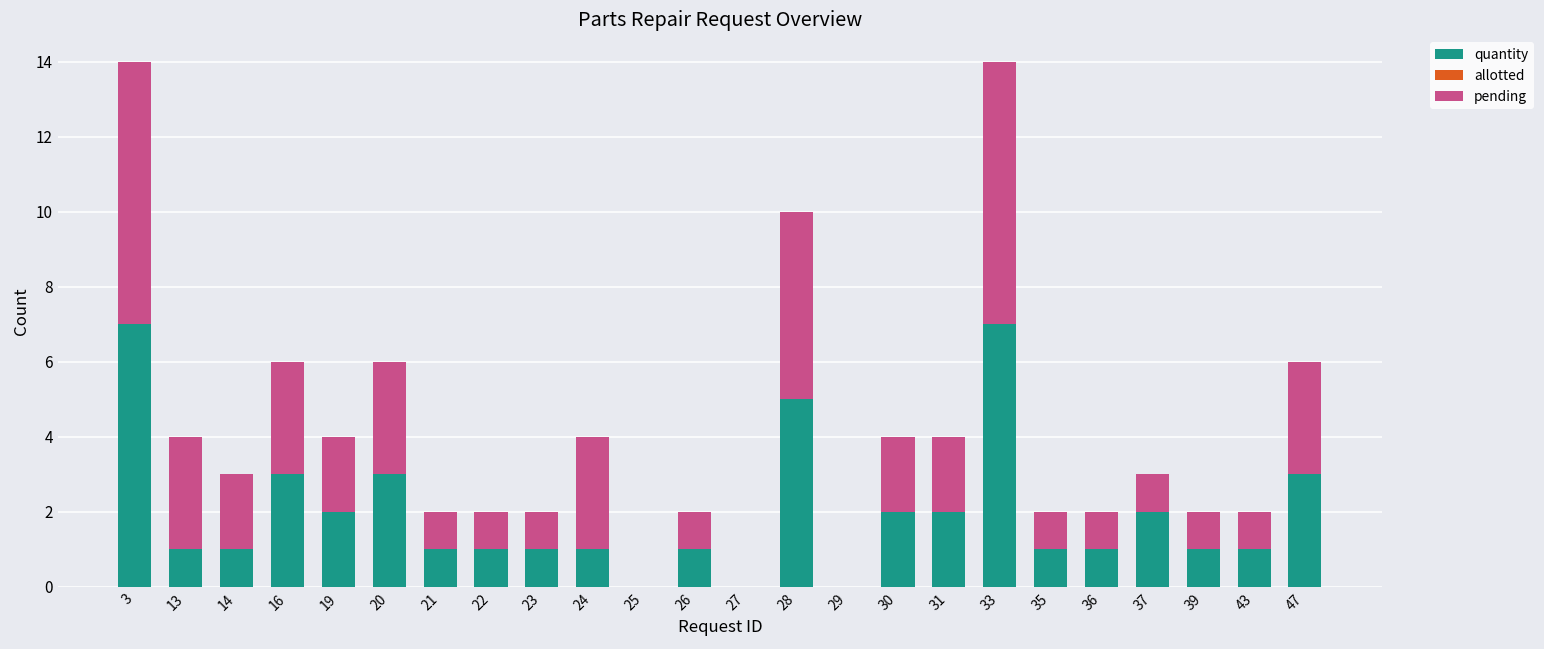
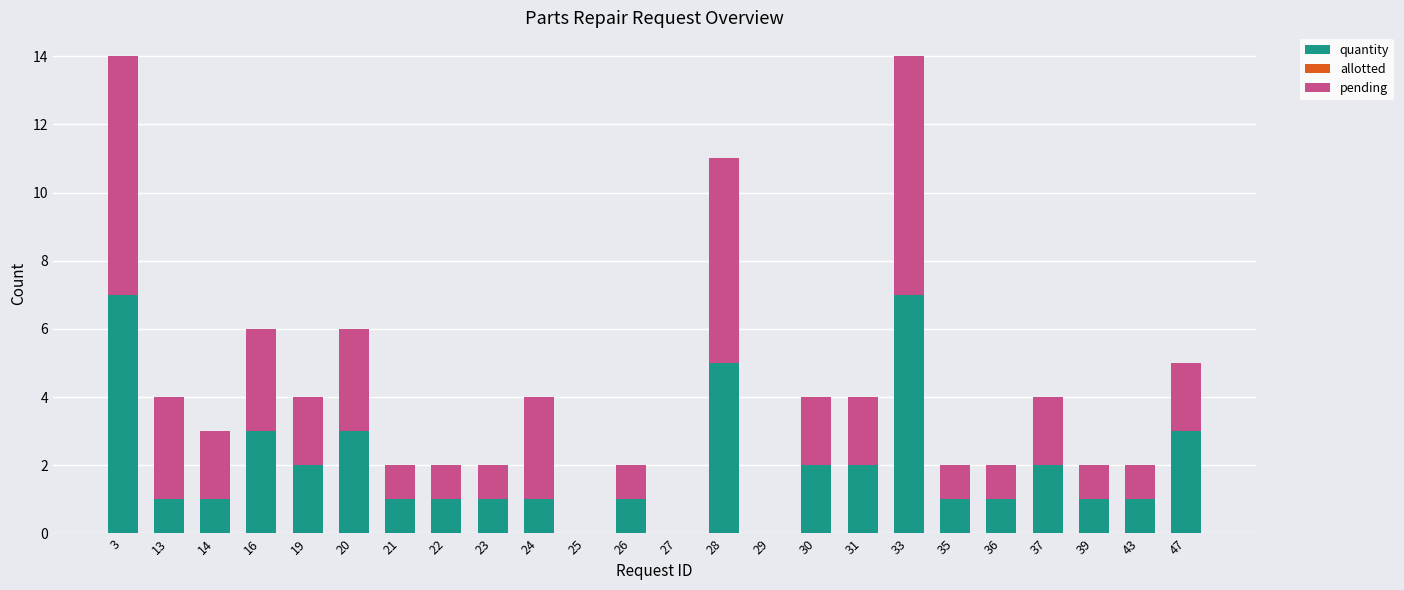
pending, 28: 5 -> 6
pending, 37: 1 -> 2
pending, 47: 3 -> 2
